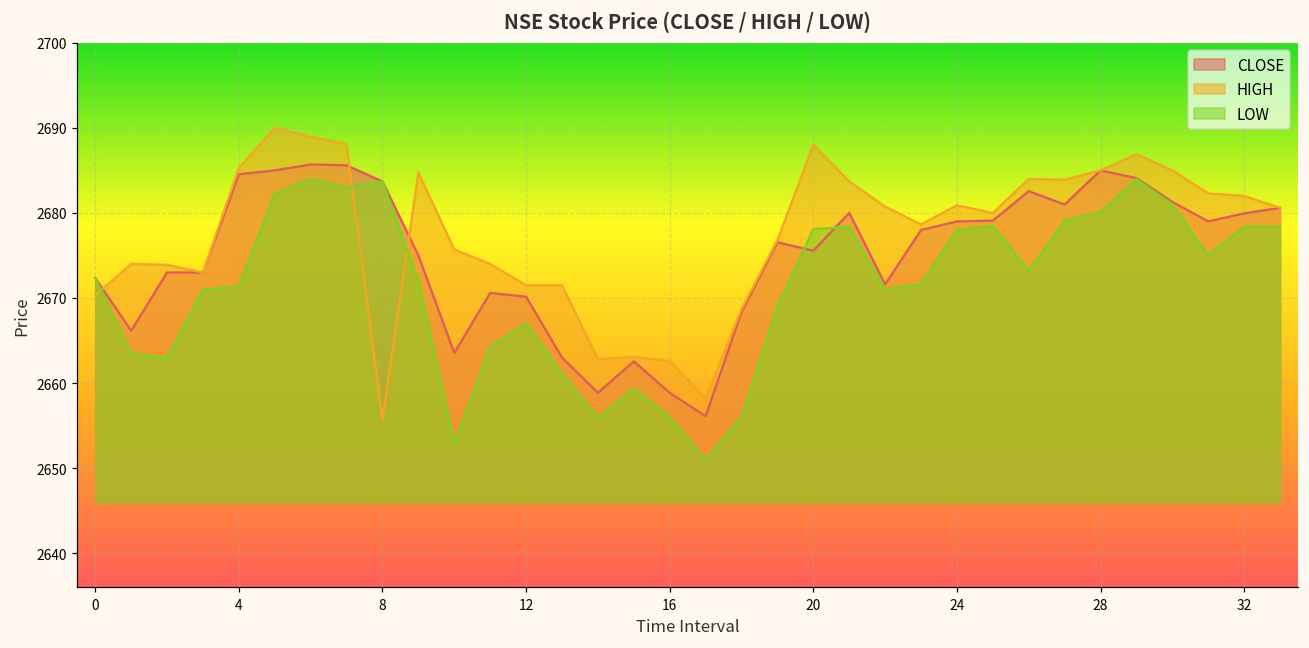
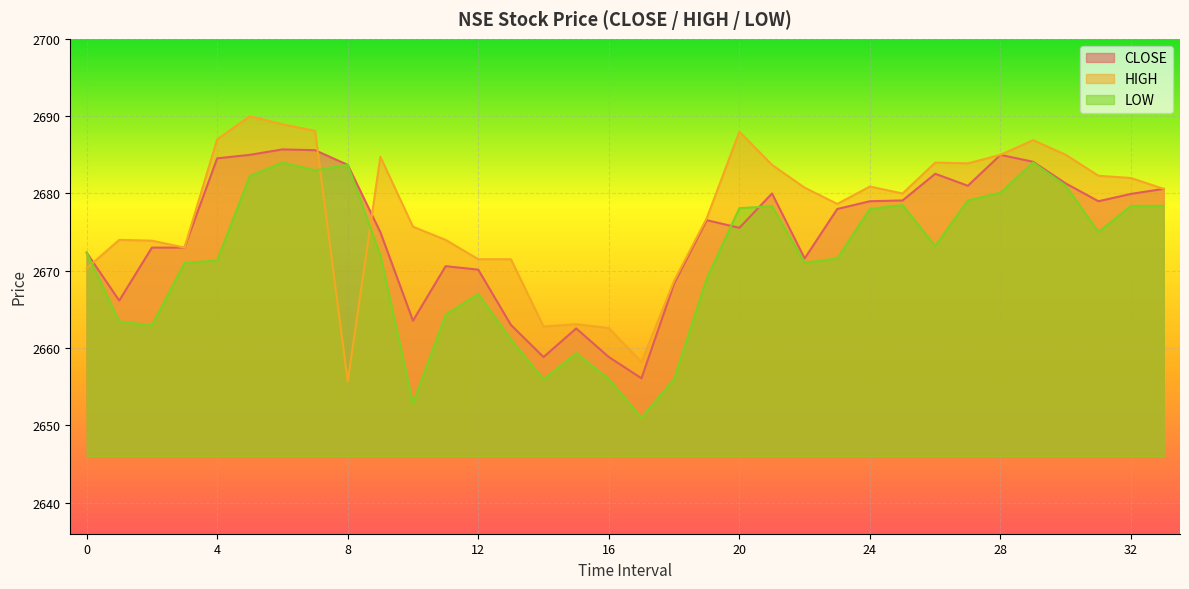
HIGH, 4: 2685 -> 2687
